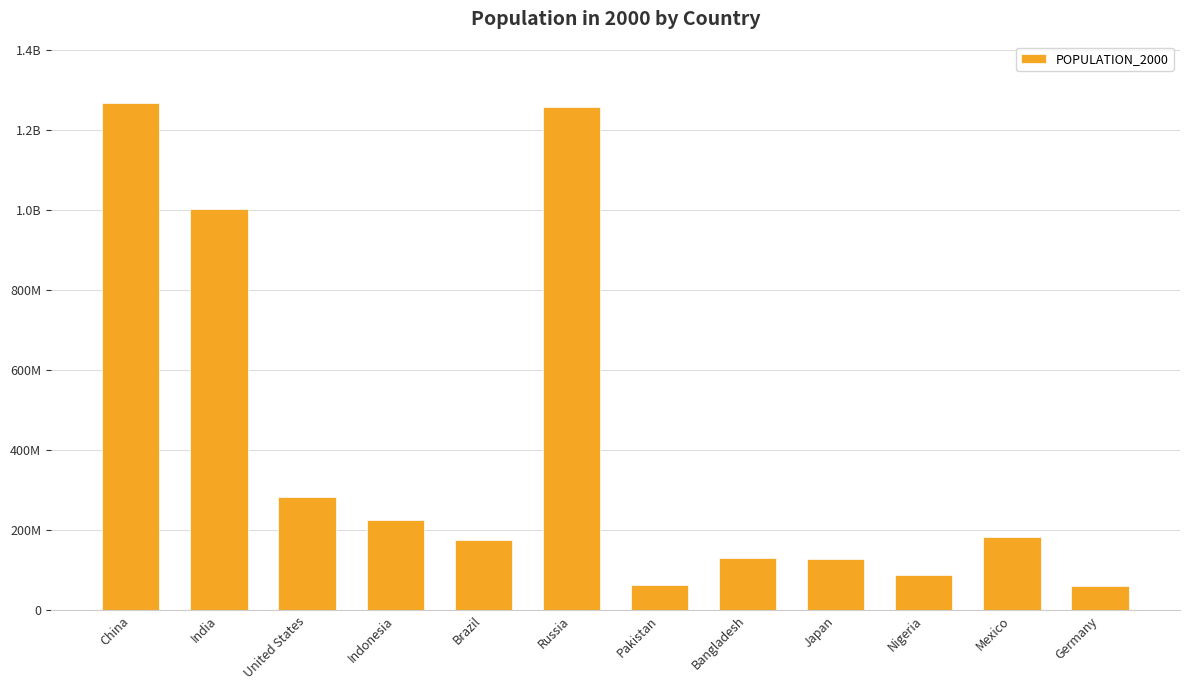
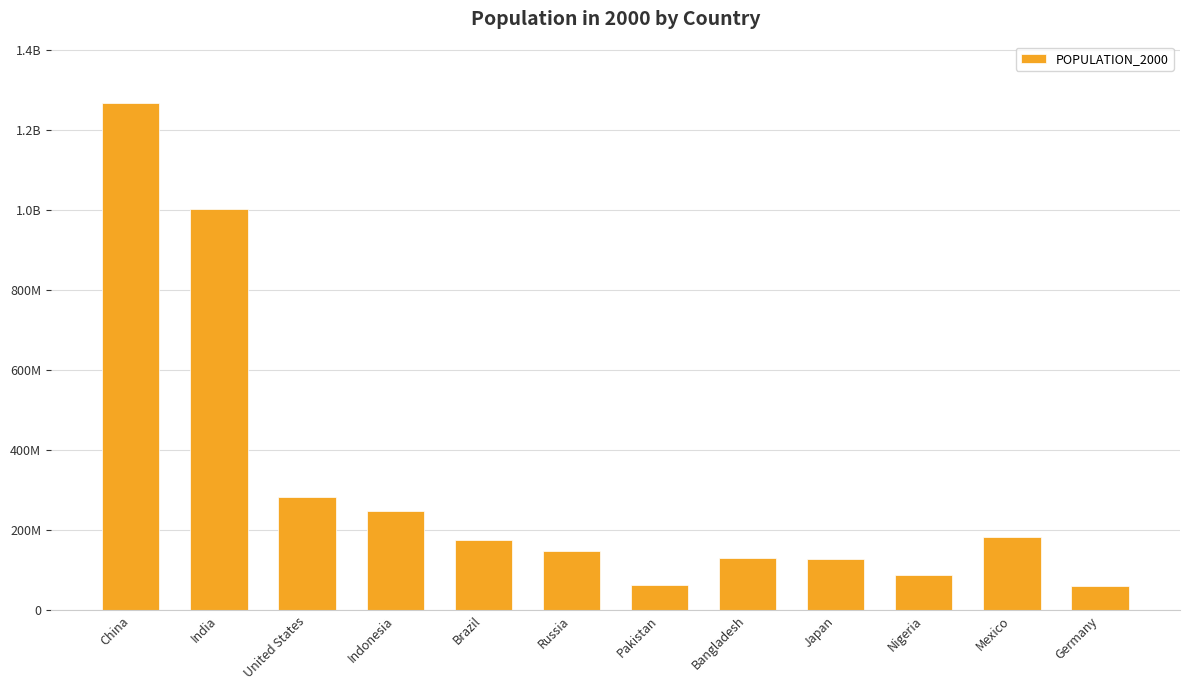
Indonesia: 220000000 -> 250000000
Russia: 1260000000 -> 150000000
